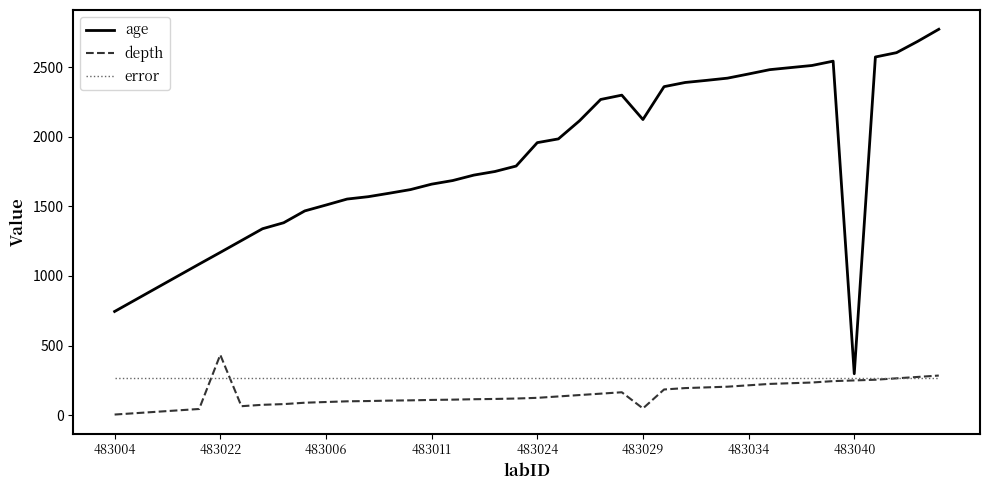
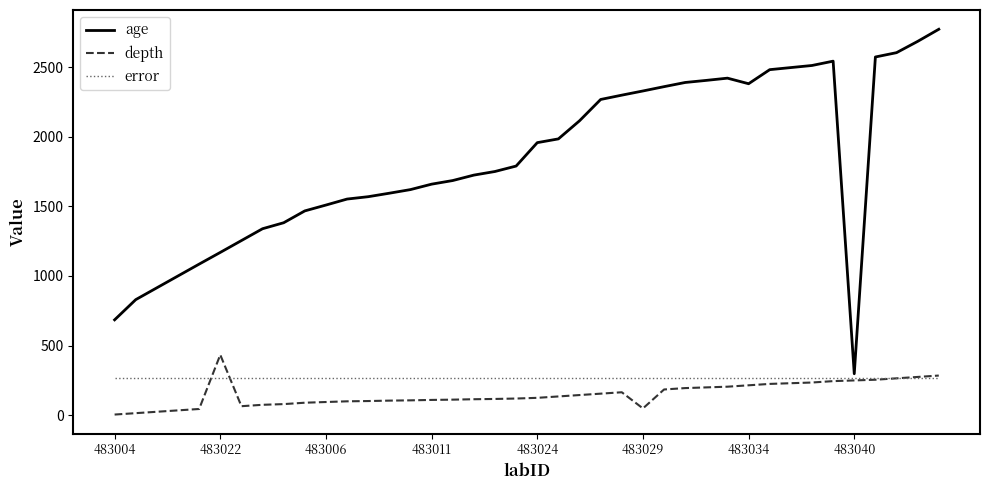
age, 483004: 750 -> 690
age, 483029: 2120 -> 2330
age, 483034: 2450 -> 2380
